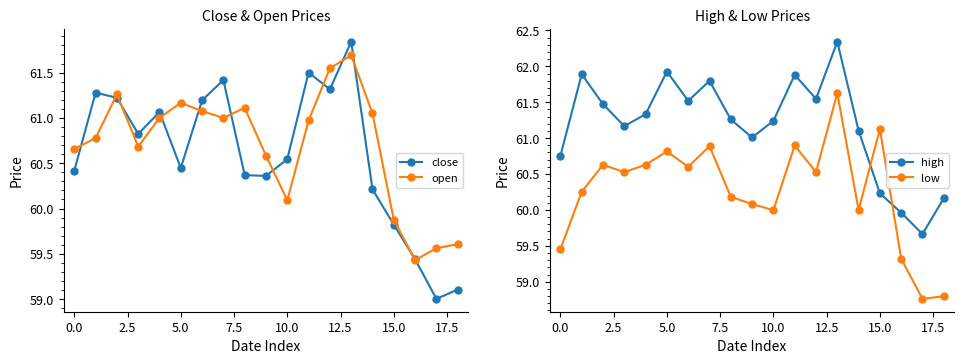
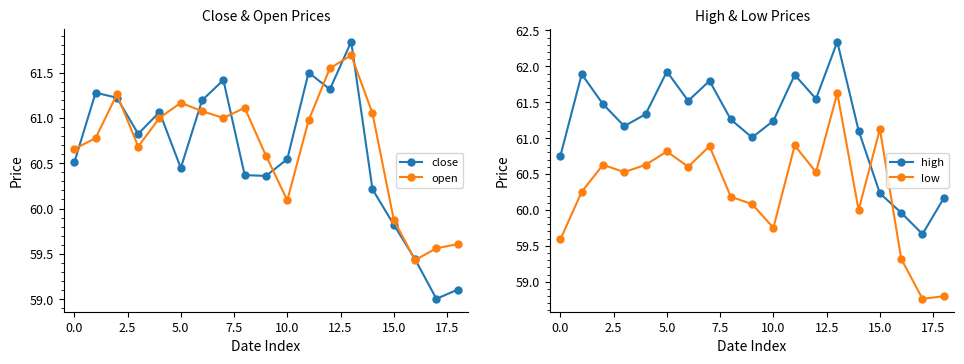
Close & Open Prices, close, 0.0: 60.4 -> 60.5
High & Low Prices, low, 0.0: 59.5 -> 59.6
High & Low Prices, low, 10.0: 60.0 -> 59.8
